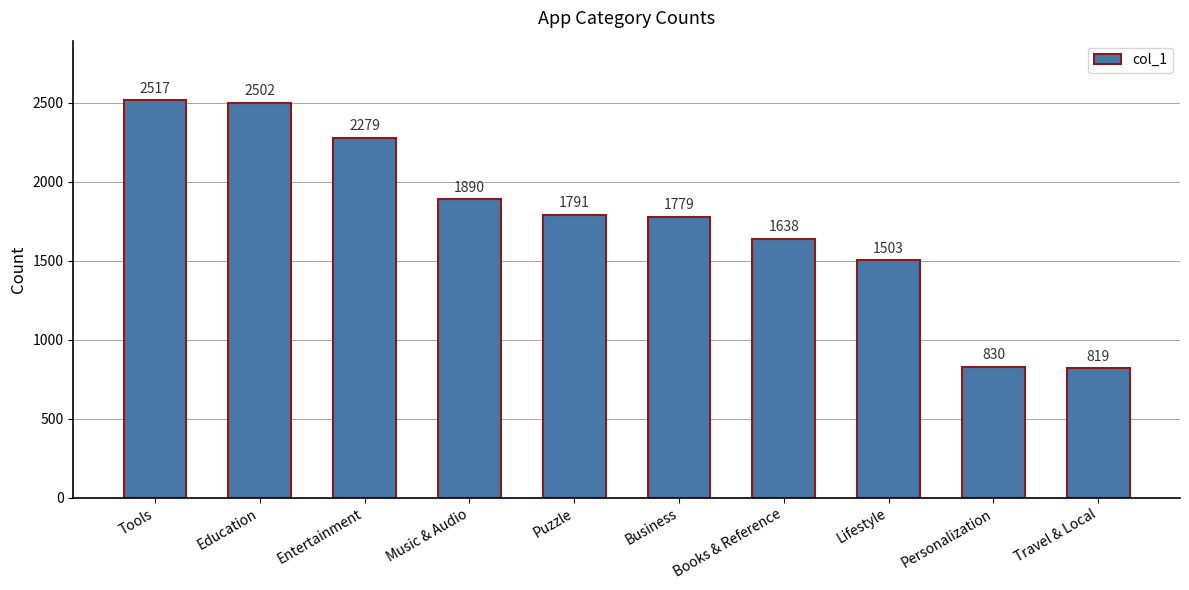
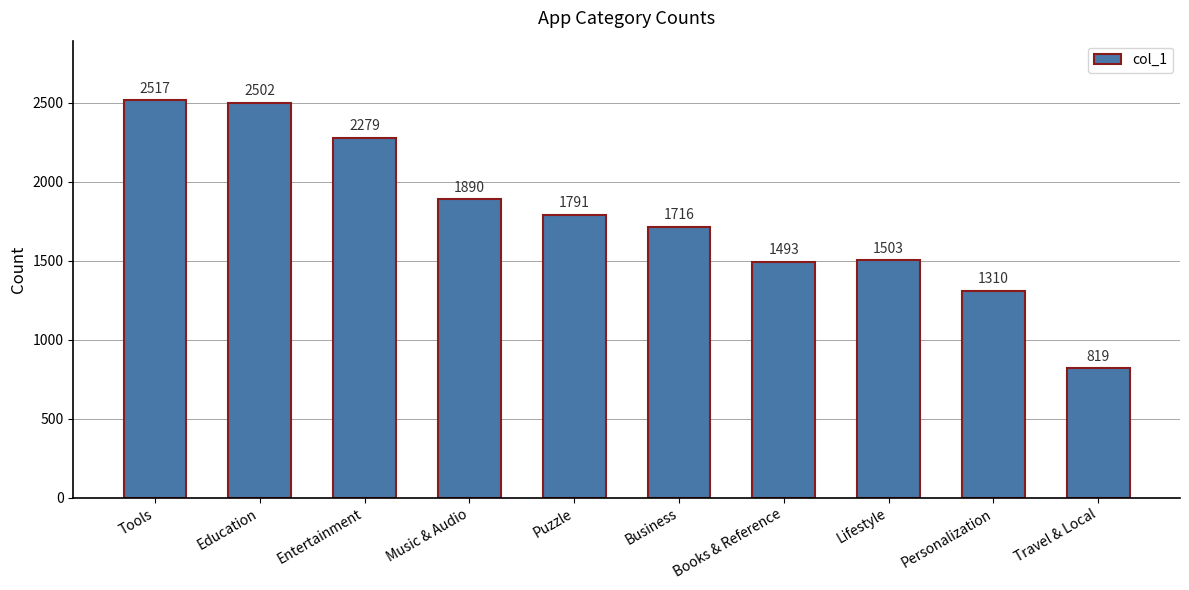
Business: 1779 -> 1716
Books & Reference: 1638 -> 1493
Personalization: 830 -> 1310
